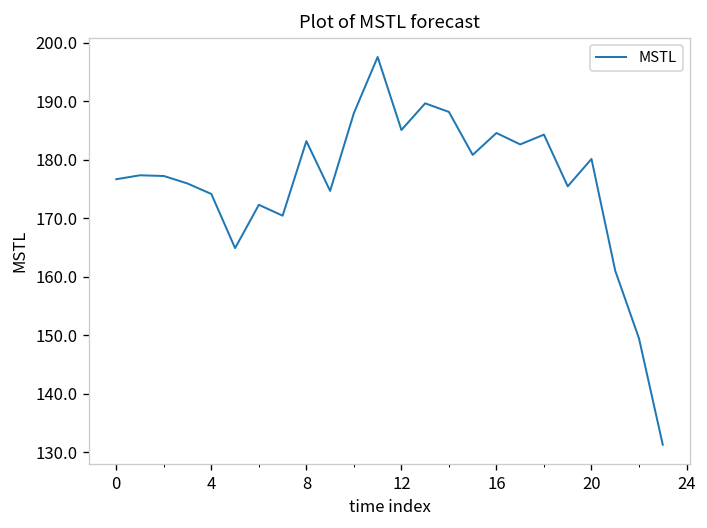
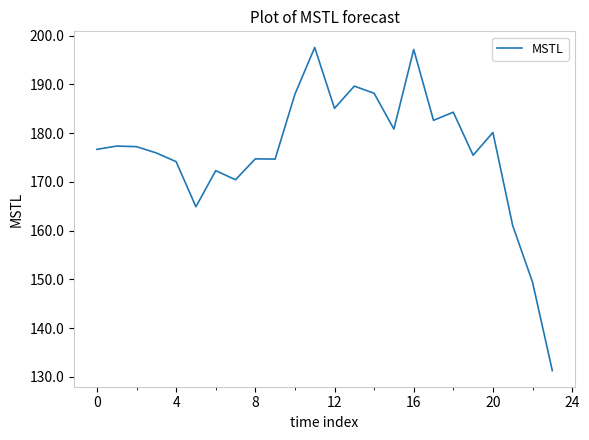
8: 183 -> 175
16: 185 -> 197
